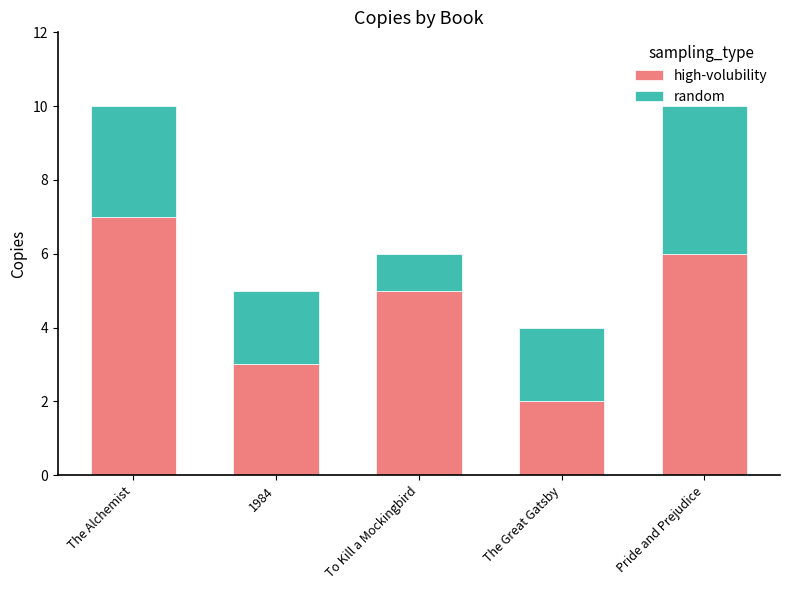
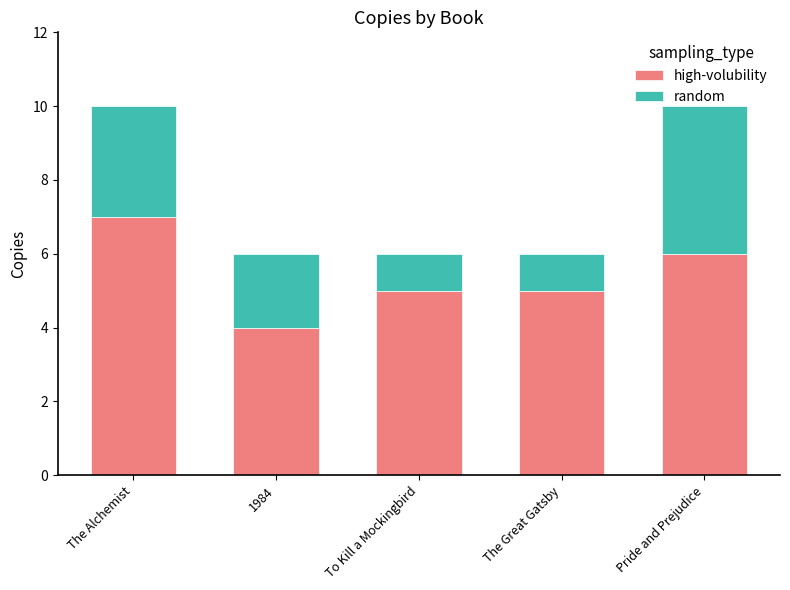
high-volubility, 1984: 3 -> 4
high-volubility, The Great Gatsby: 2 -> 5
random, The Great Gatsby: 2 -> 1
